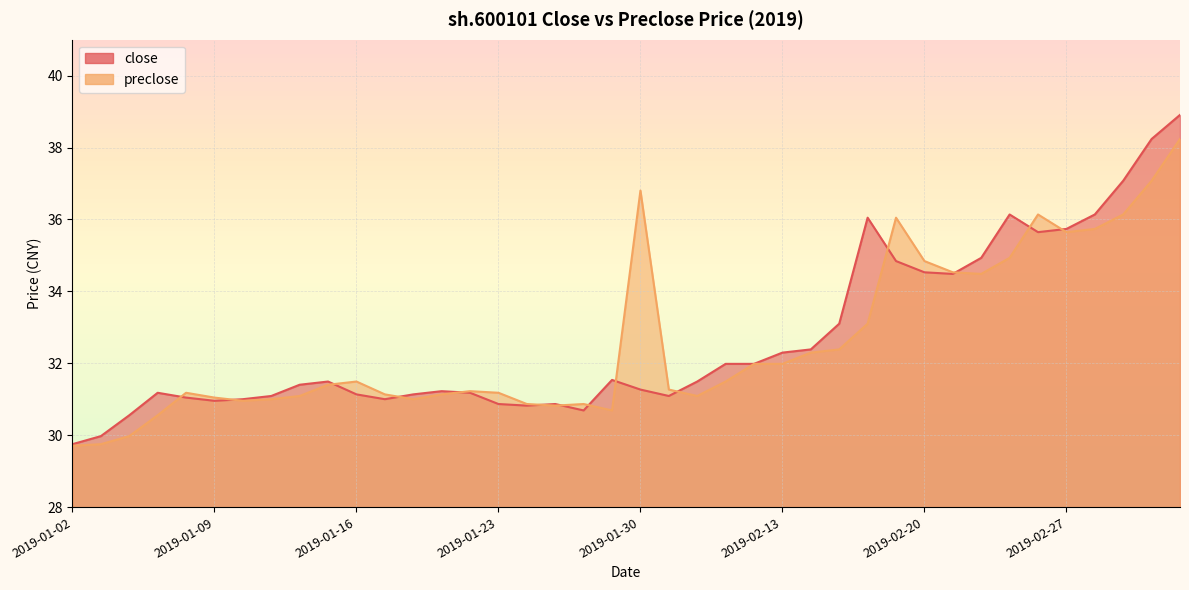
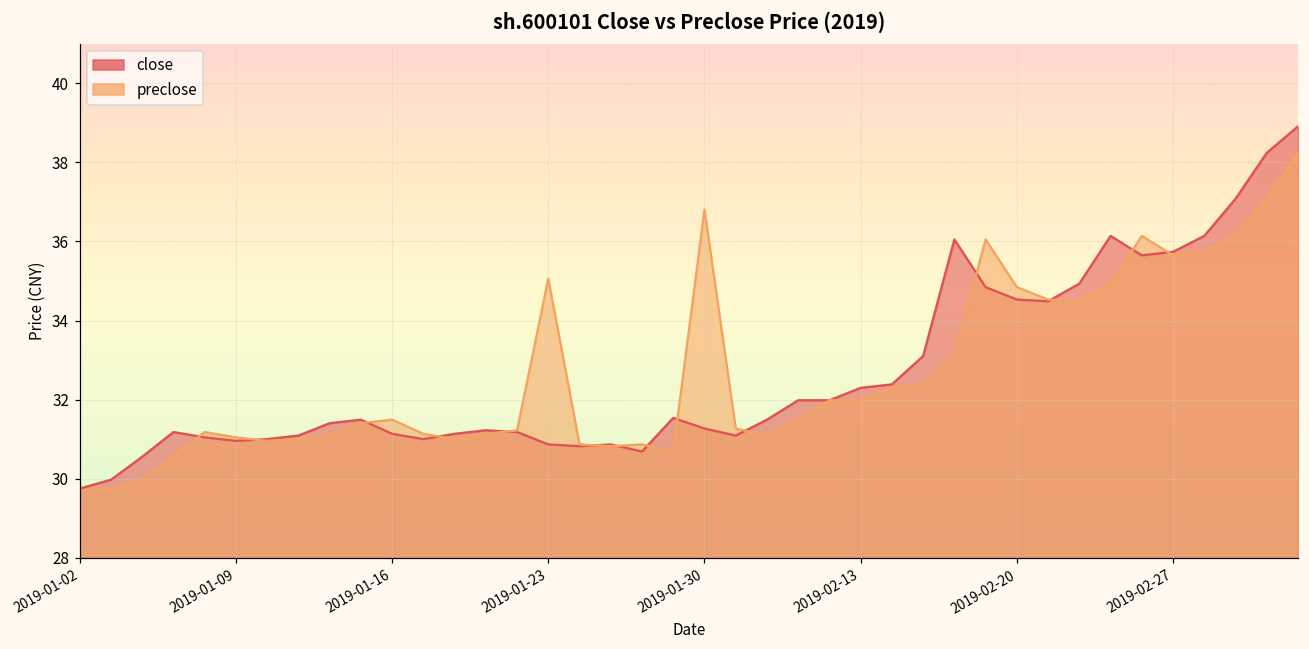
preclose, 2019-01-23: 31.2 -> 35.1
